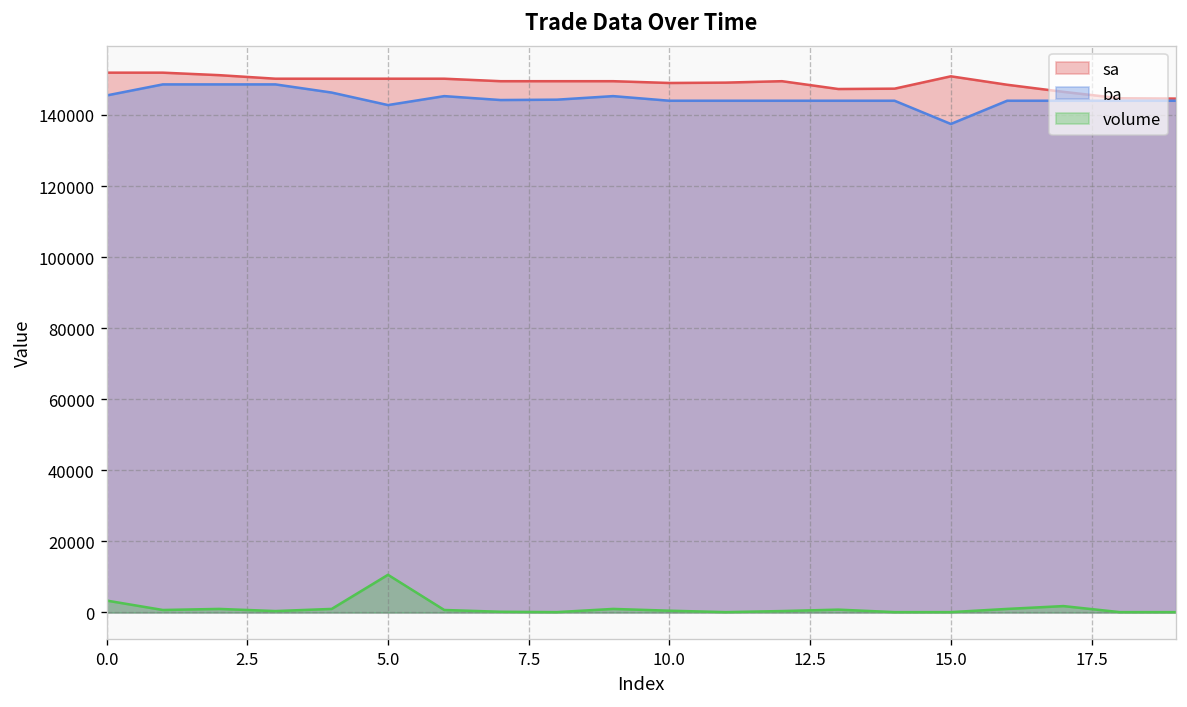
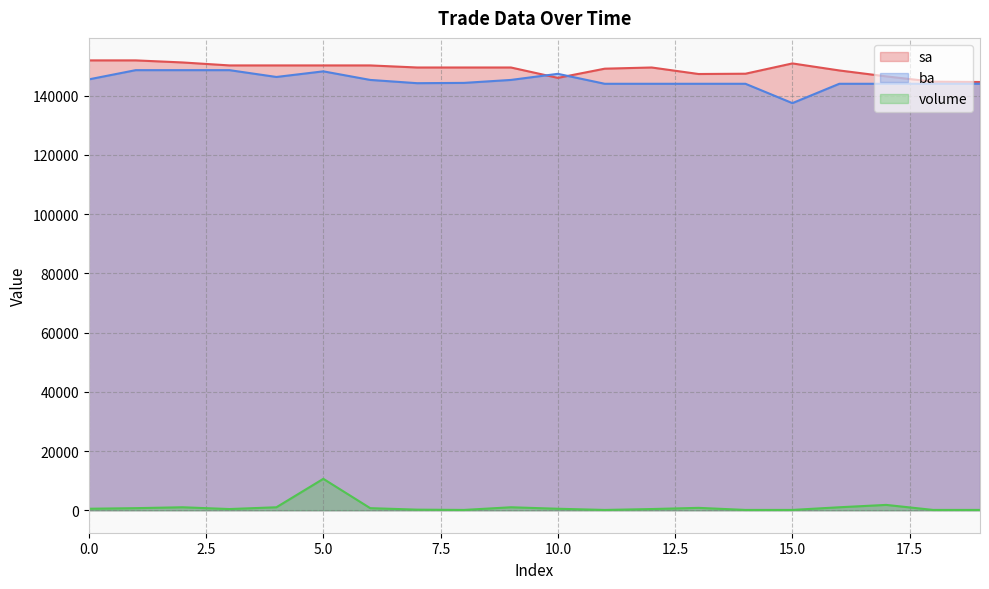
volume, 0.0: 3000 -> 1000
ba, 5.0: 143000 -> 148000
sa, 10.0: 149000 -> 146000
ba, 10.0: 144000 -> 147000
